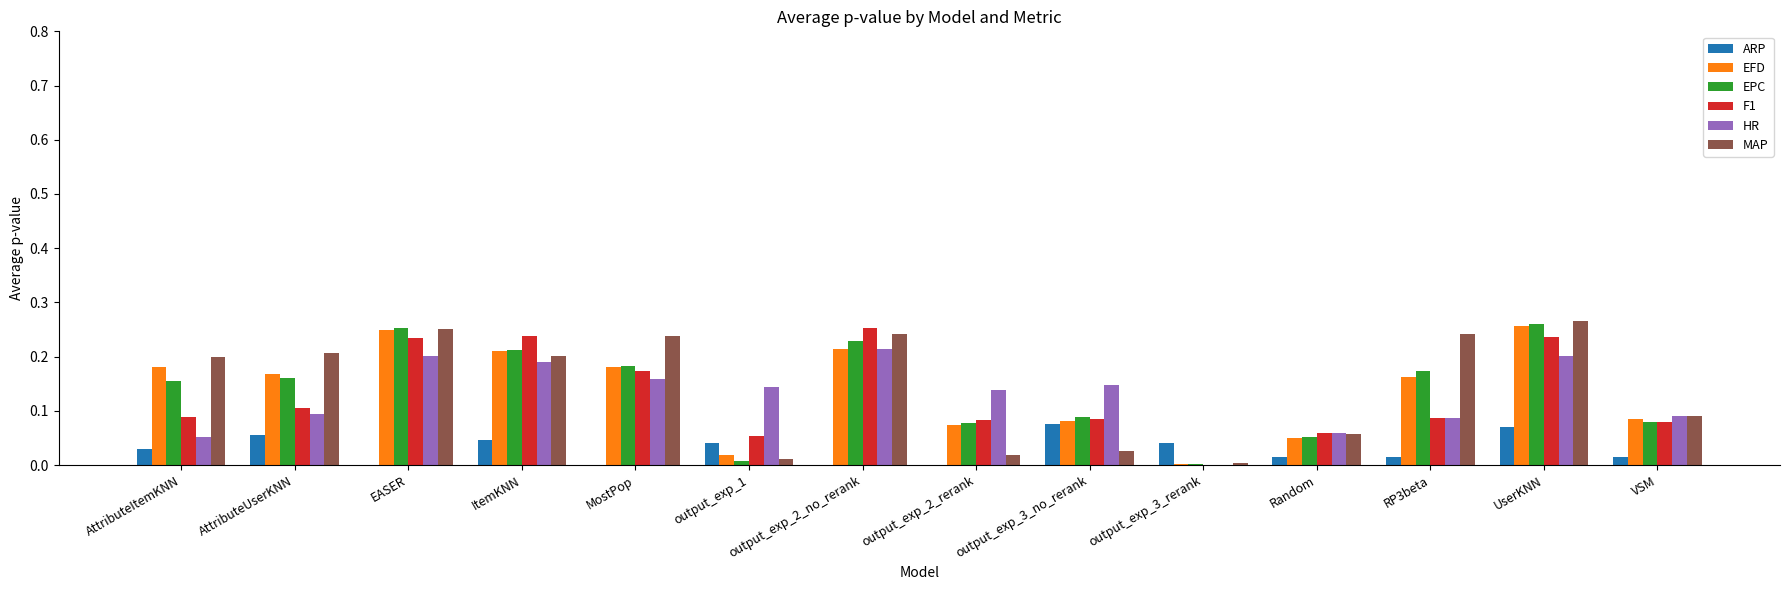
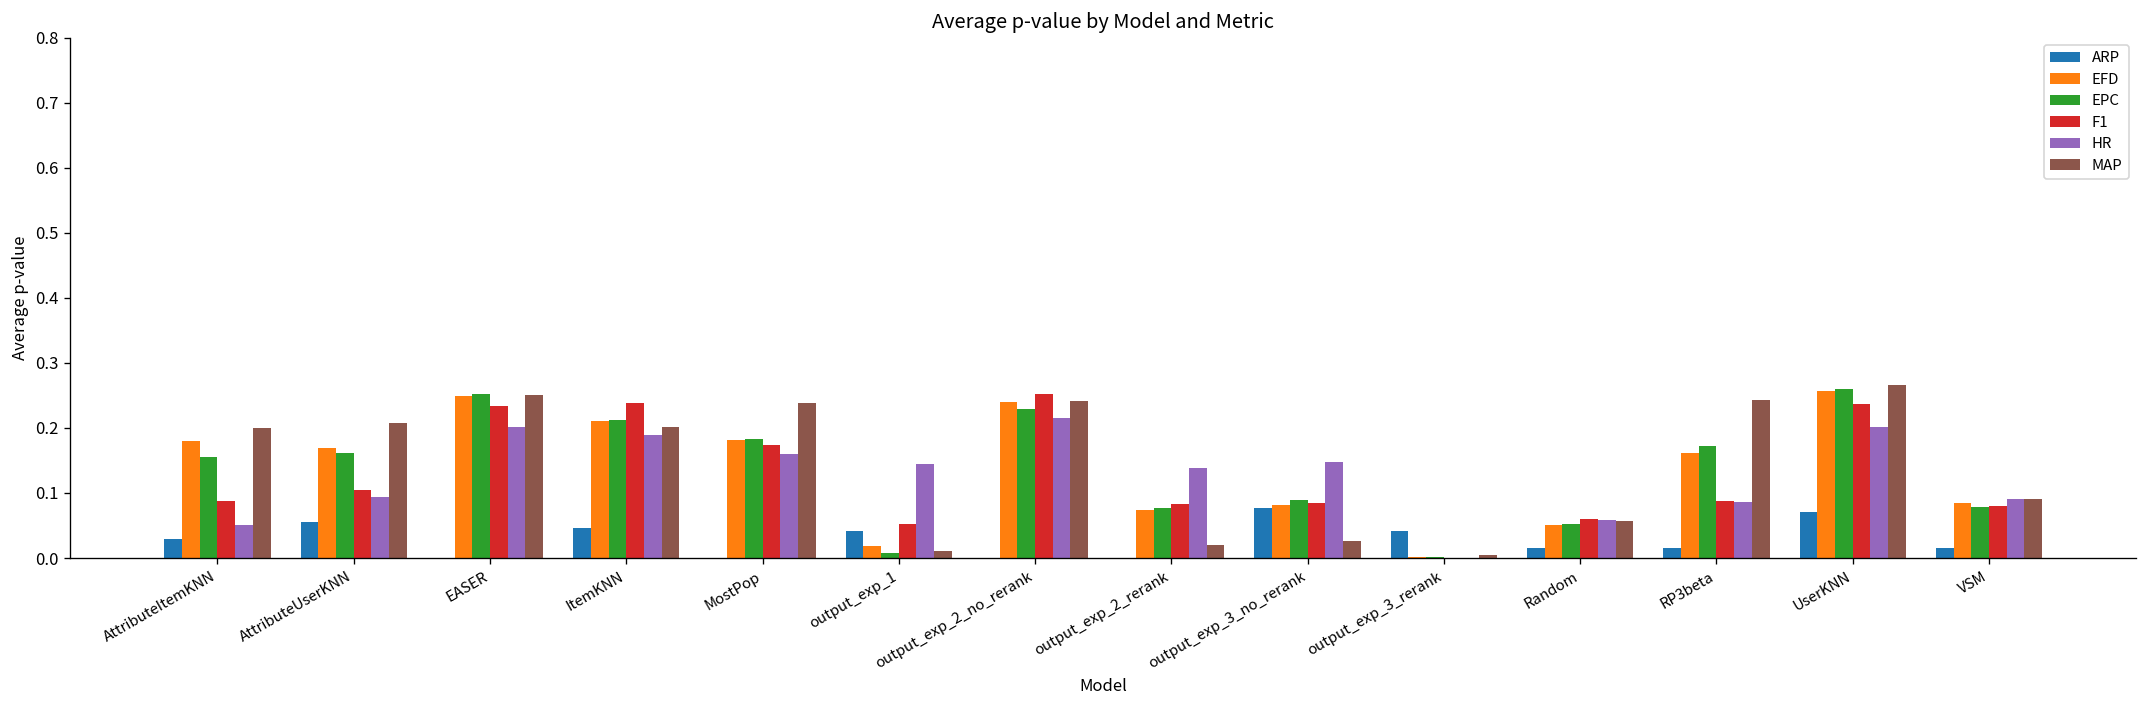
EFD, output_exp_2_no_rerank: 0.21 -> 0.24
